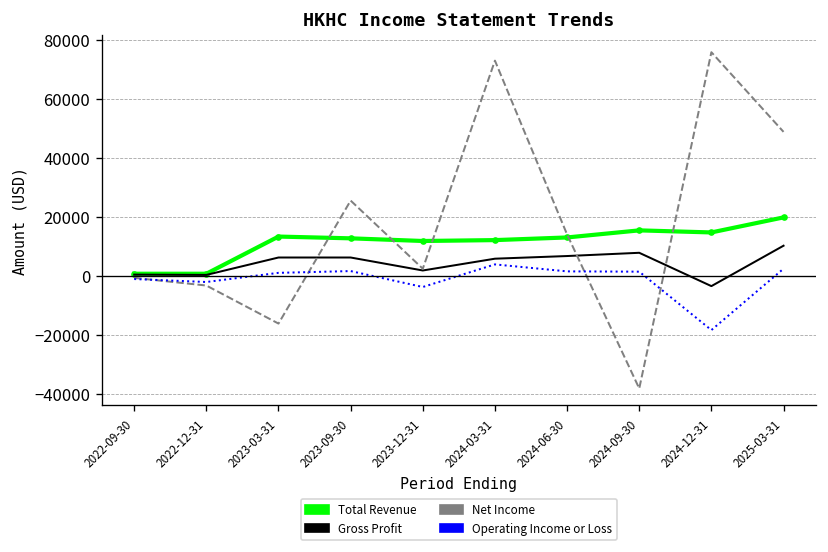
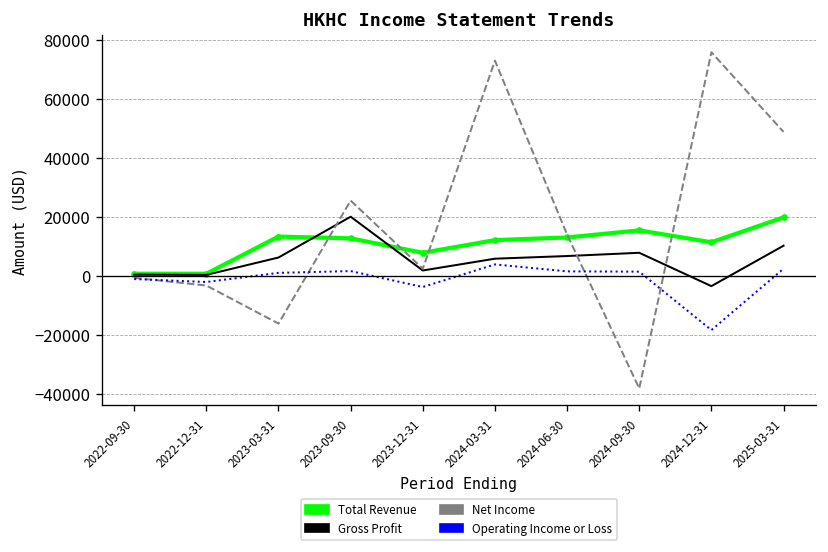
Gross Profit, 2023-09-30: 6000 -> 20000
Total Revenue, 2023-12-31: 12000 -> 8000
Total Revenue, 2024-12-31: 15000 -> 11000
